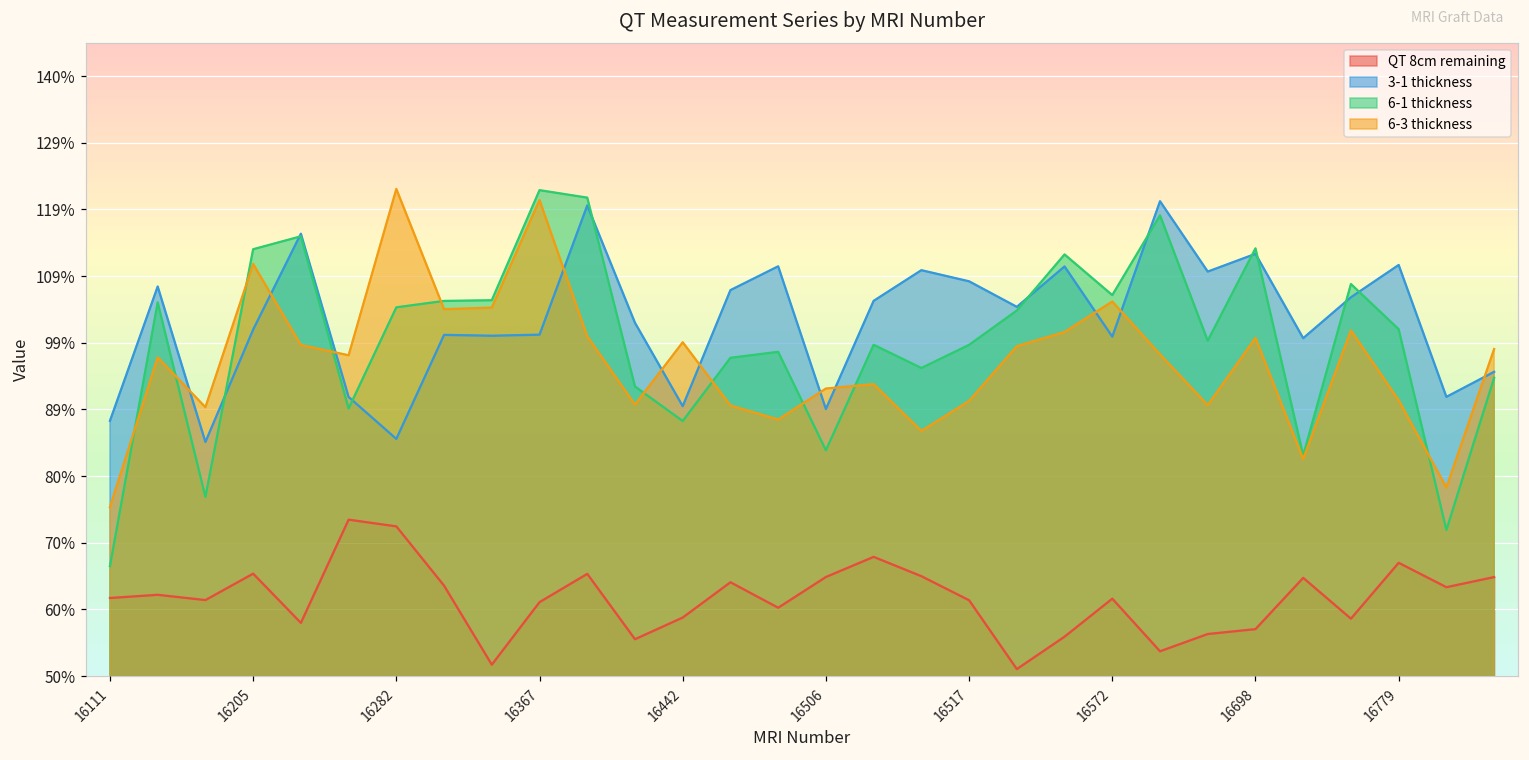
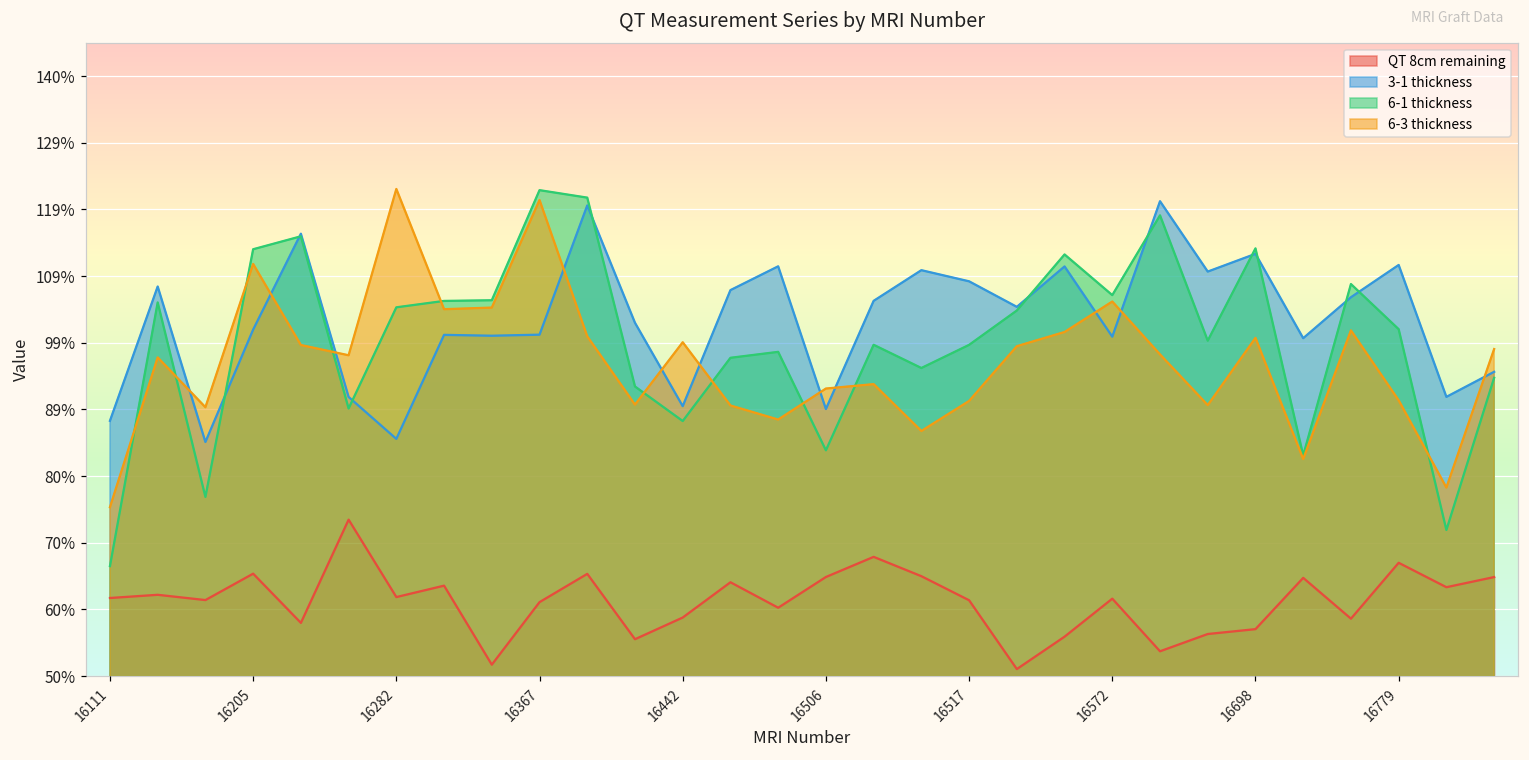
QT 8cm remaining, 16282: 72% -> 62%
